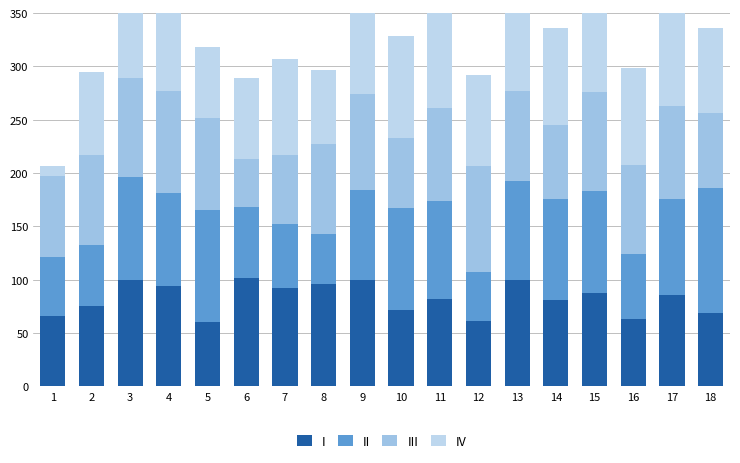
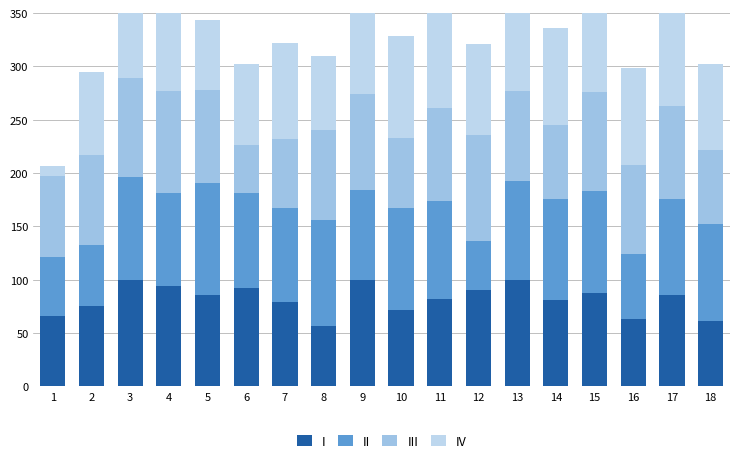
I, 5: 60 -> 86
I, 6: 102 -> 92
II, 6: 66 -> 89
I, 7: 92 -> 79
II, 7: 60 -> 88
I, 8: 96 -> 57
II, 8: 47 -> 99
I, 12: 61 -> 90
I, 18: 69 -> 61
II, 18: 117 -> 91
